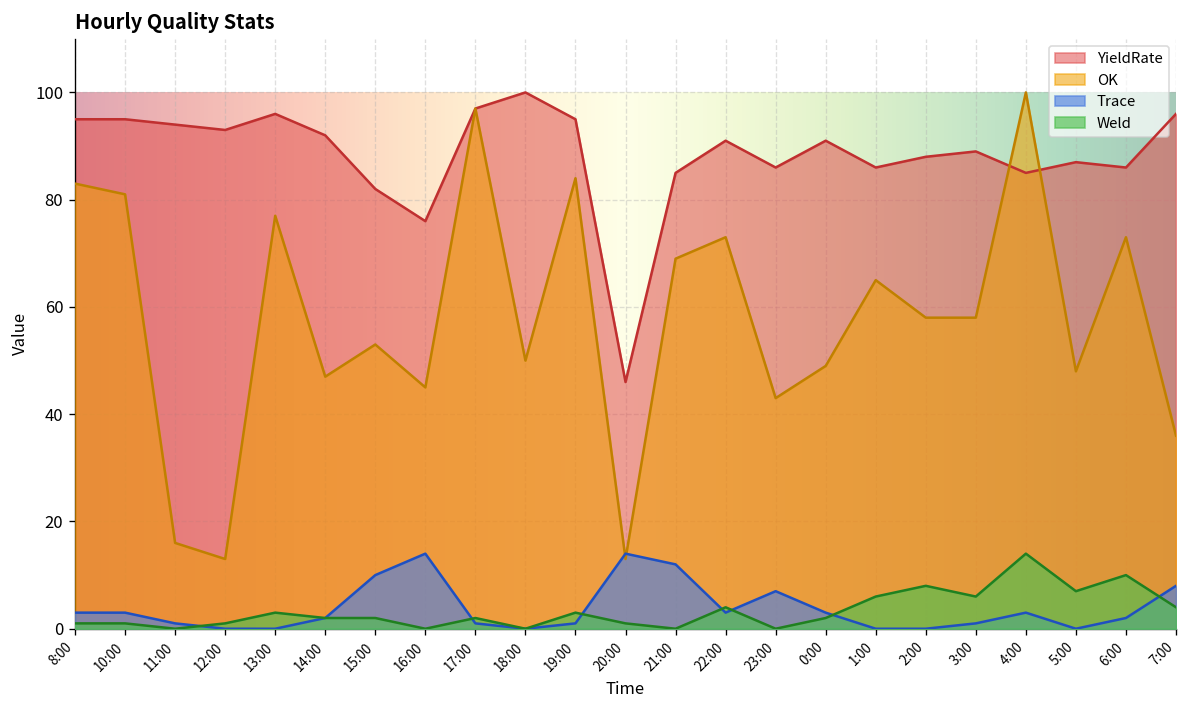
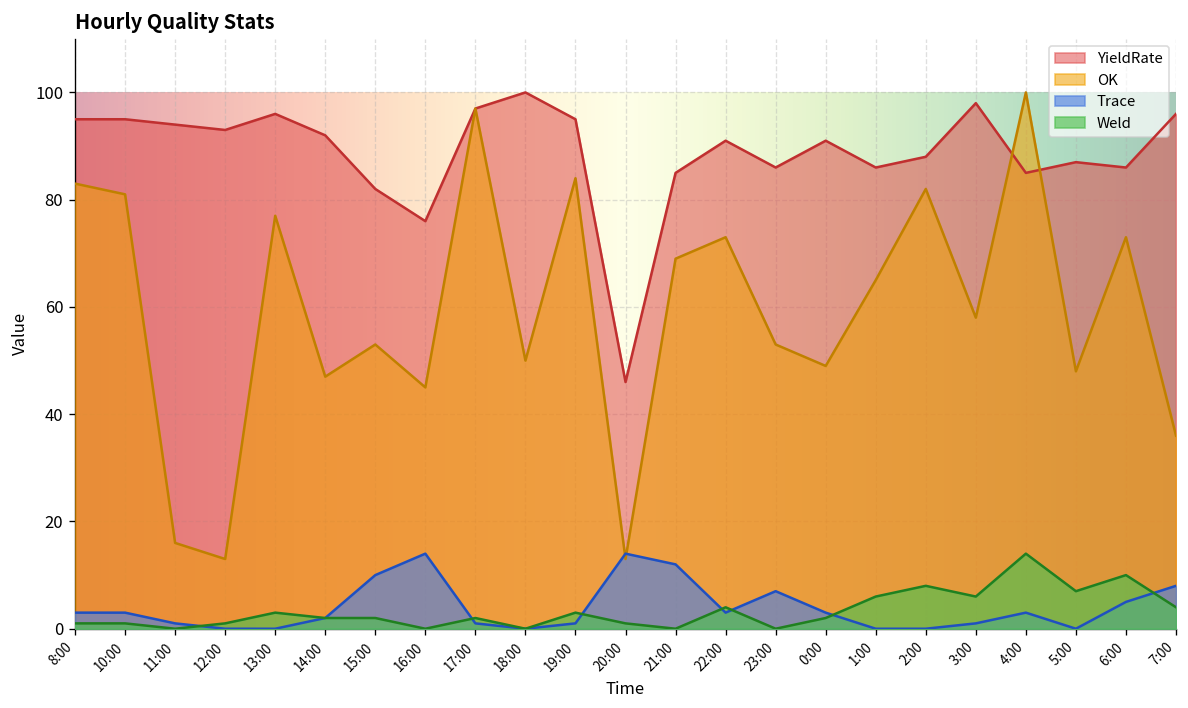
OK, 23:00: 43 -> 53
OK, 2:00: 58 -> 82
YieldRate, 3:00: 89 -> 98
Trace, 6:00: 2 -> 5
